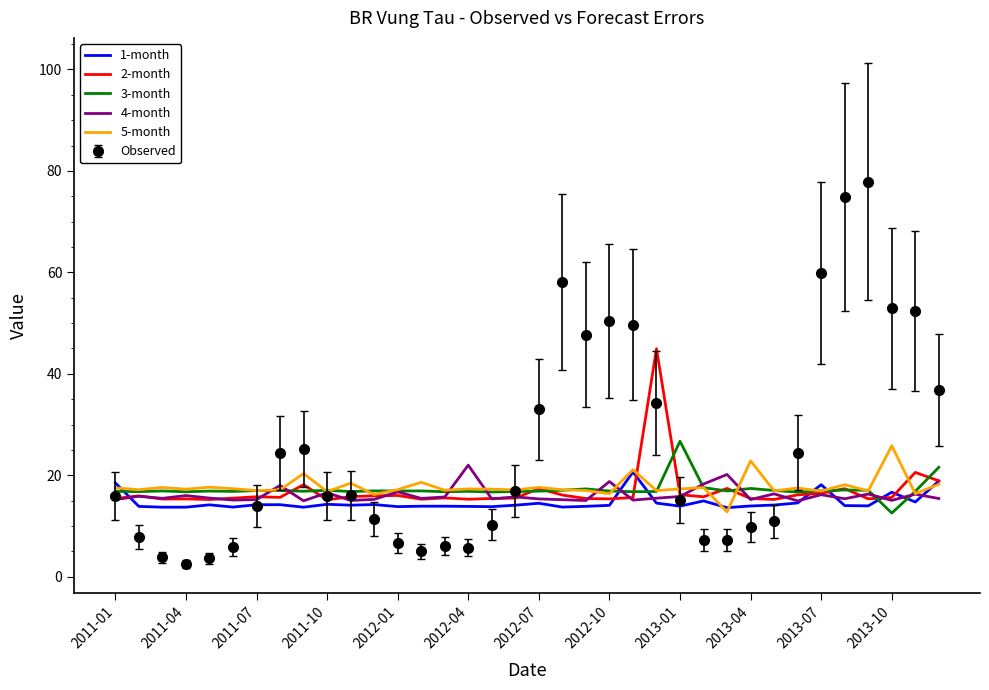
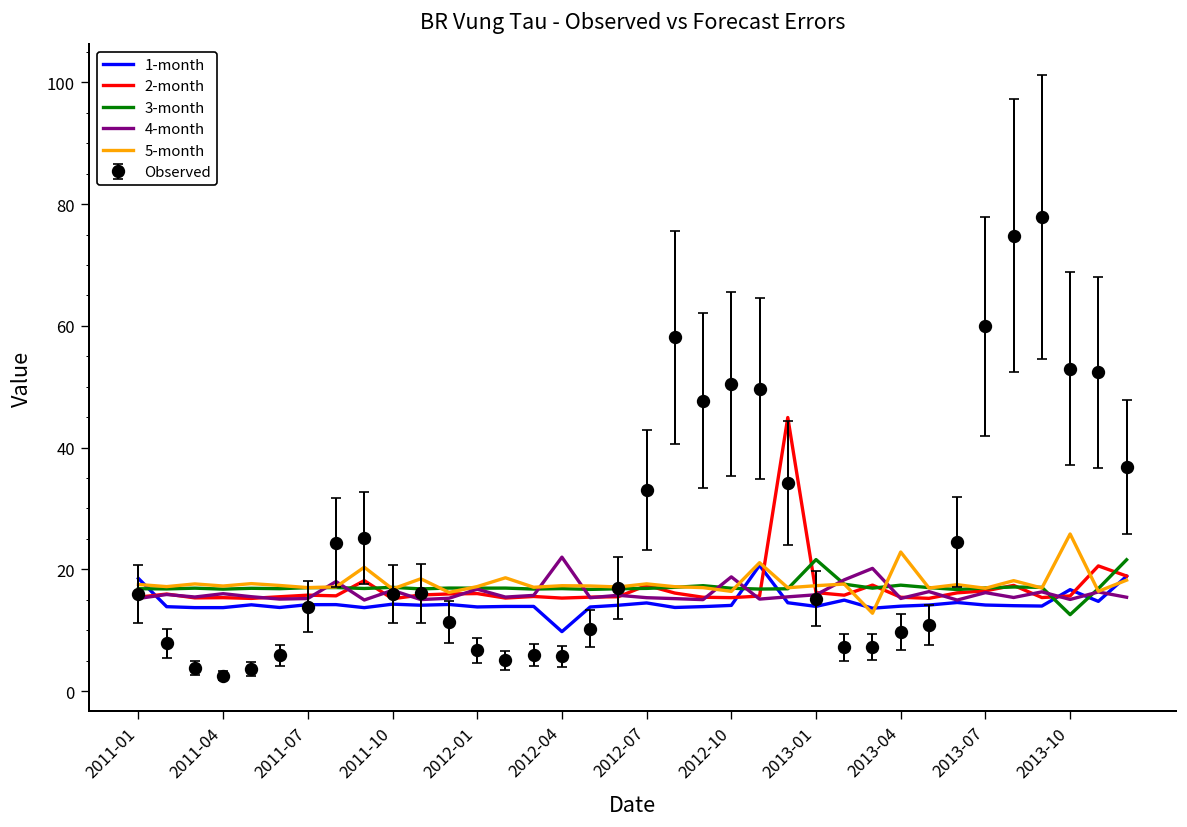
1-month, 2012-04: 14 -> 10
3-month, 2013-01: 27 -> 22
1-month, 2013-07: 18 -> 14
